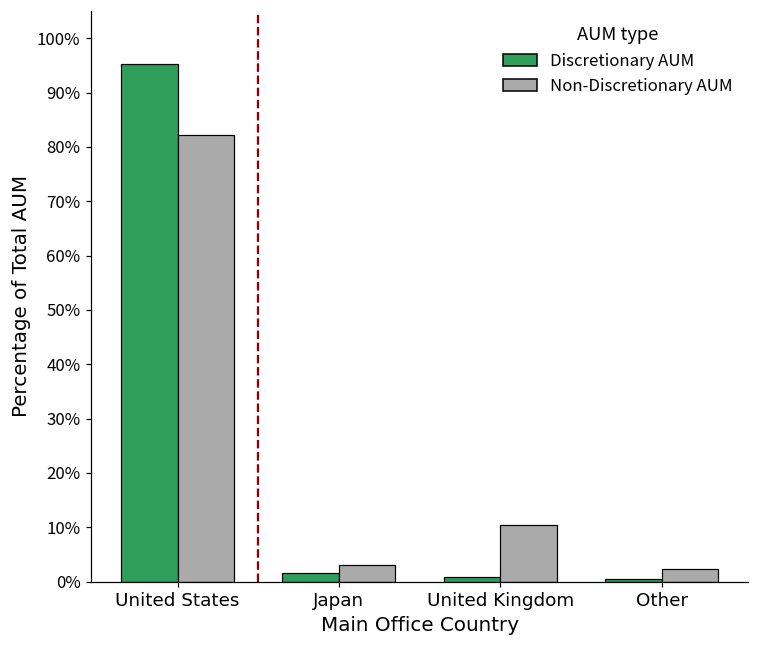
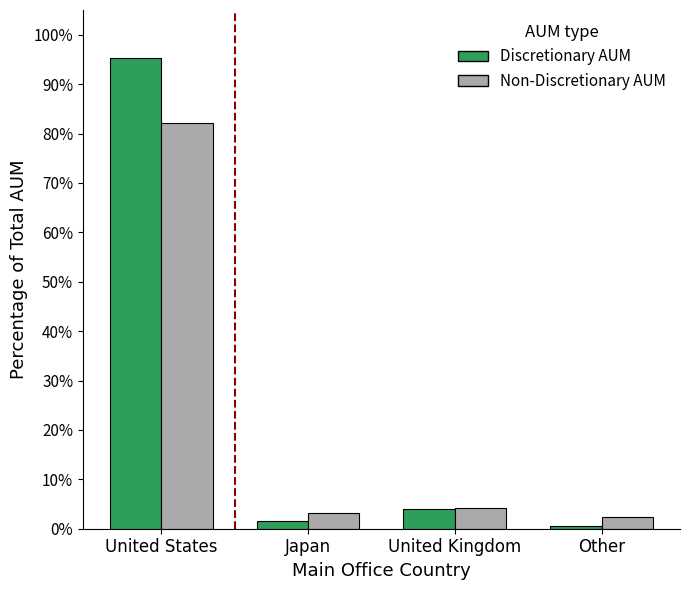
Discretionary AUM, United Kingdom: 1% -> 4%
Non-Discretionary AUM, United Kingdom: 10% -> 4%
